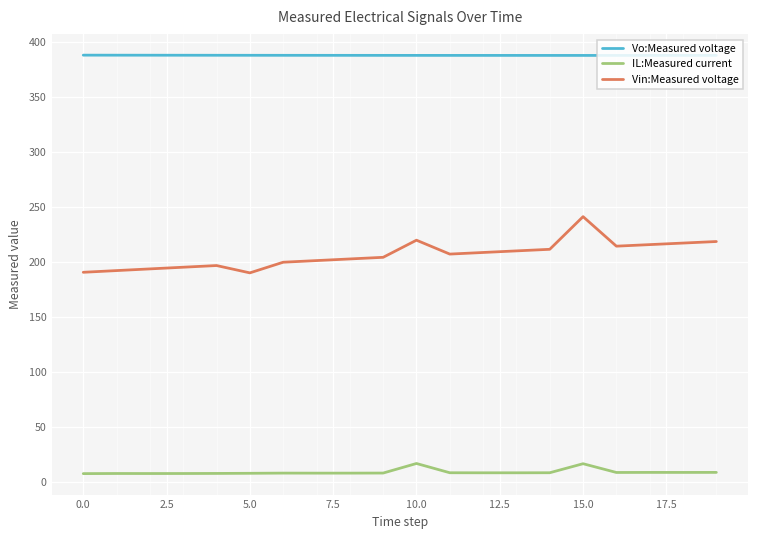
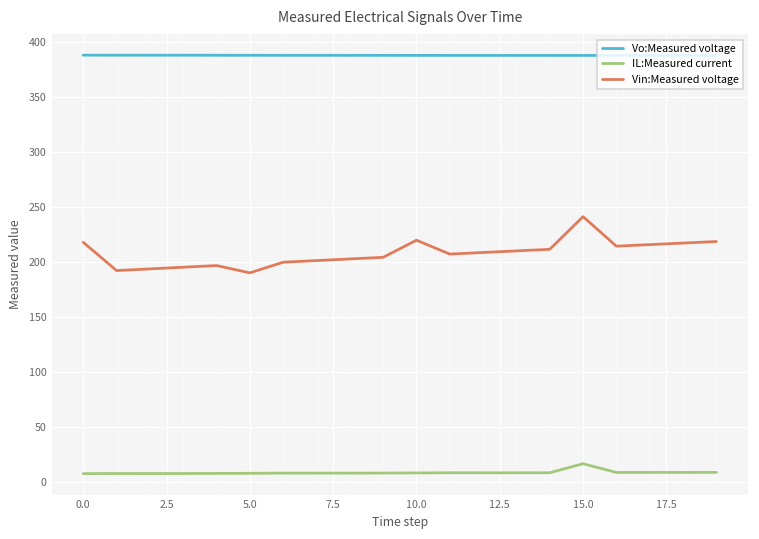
Vin:Measured voltage, 0.0: 191 -> 218
IL:Measured current, 10.0: 17 -> 9
